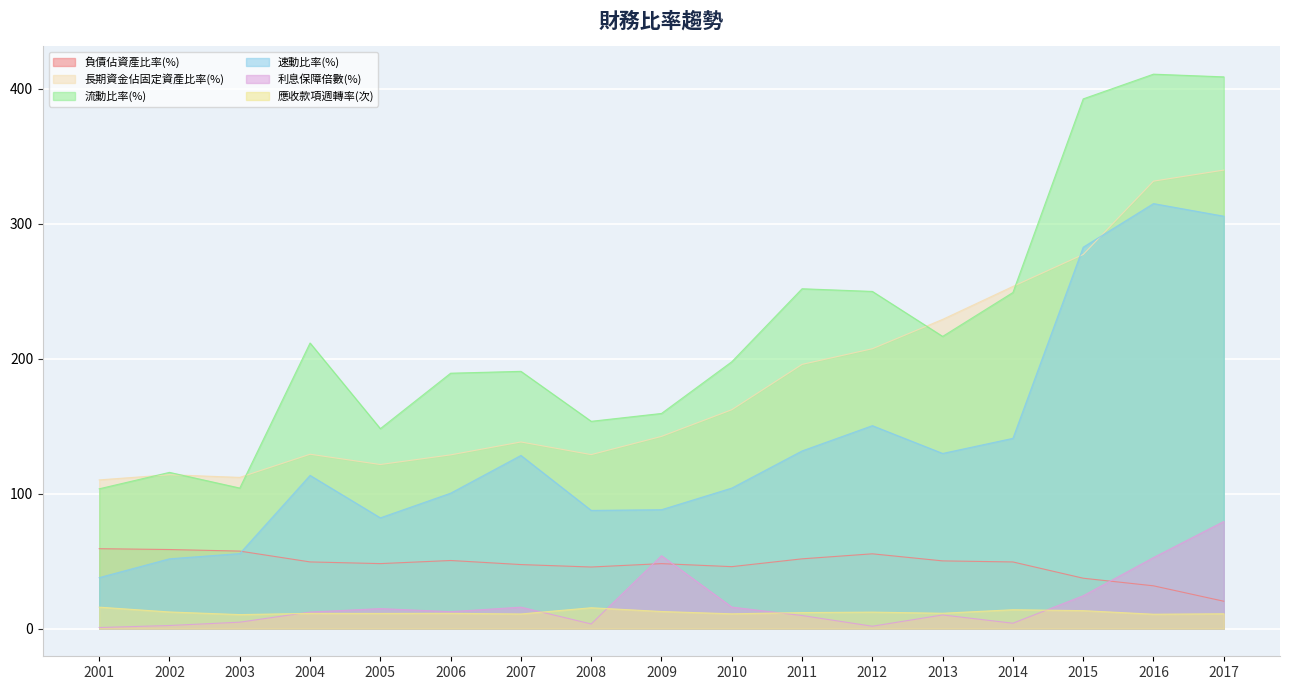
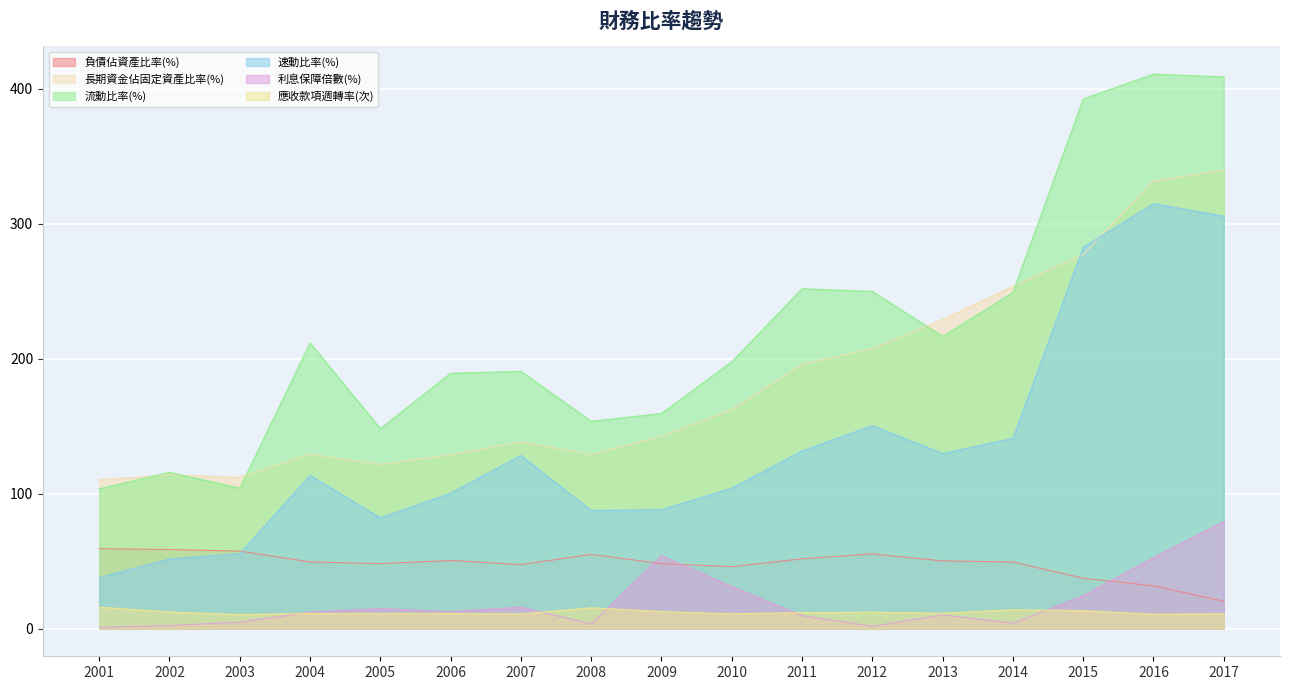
負債佔資產比率(%), 2008: 46 -> 55
利息保障倍數(%), 2010: 16 -> 31
